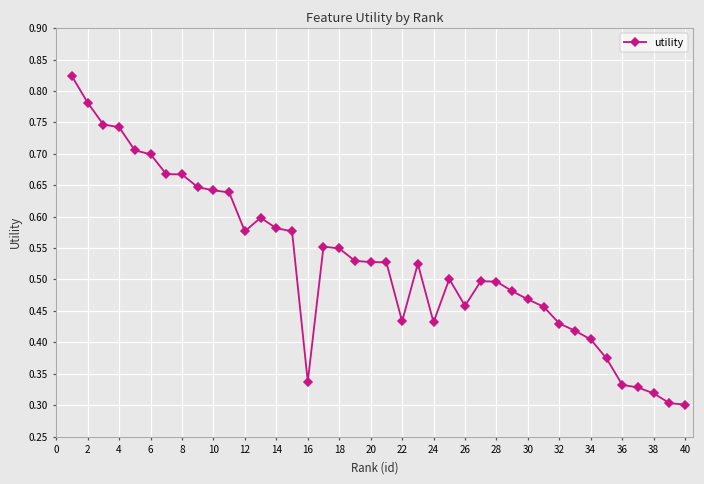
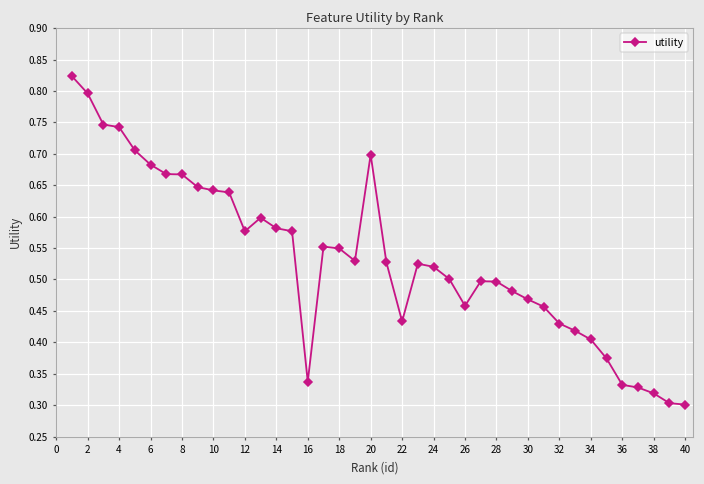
2: 0.78 -> 0.80
6: 0.70 -> 0.68
20: 0.53 -> 0.70
24: 0.43 -> 0.52
